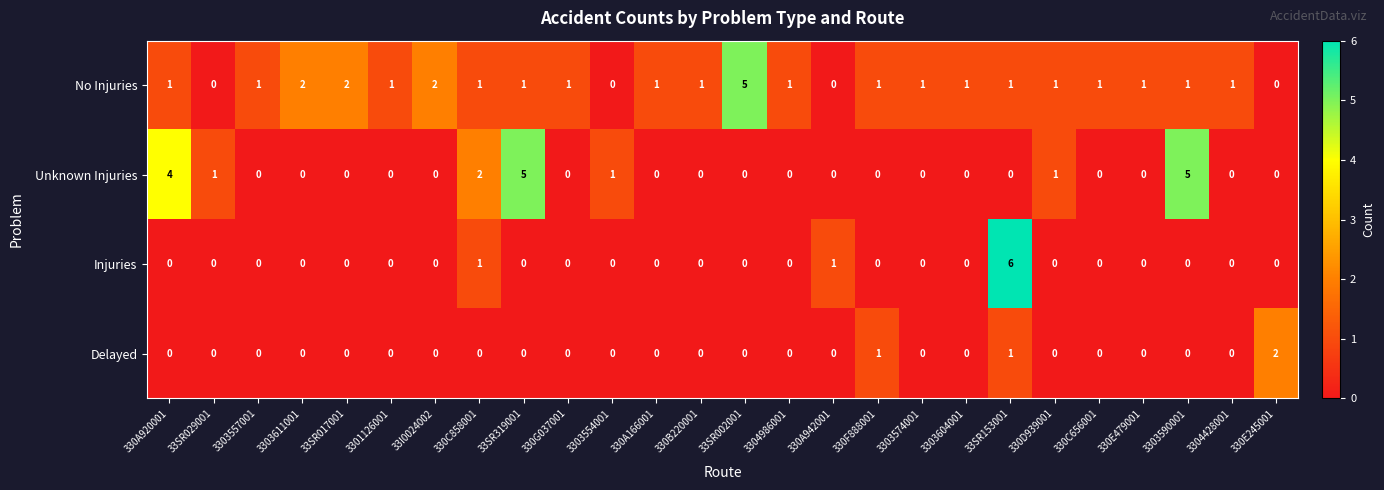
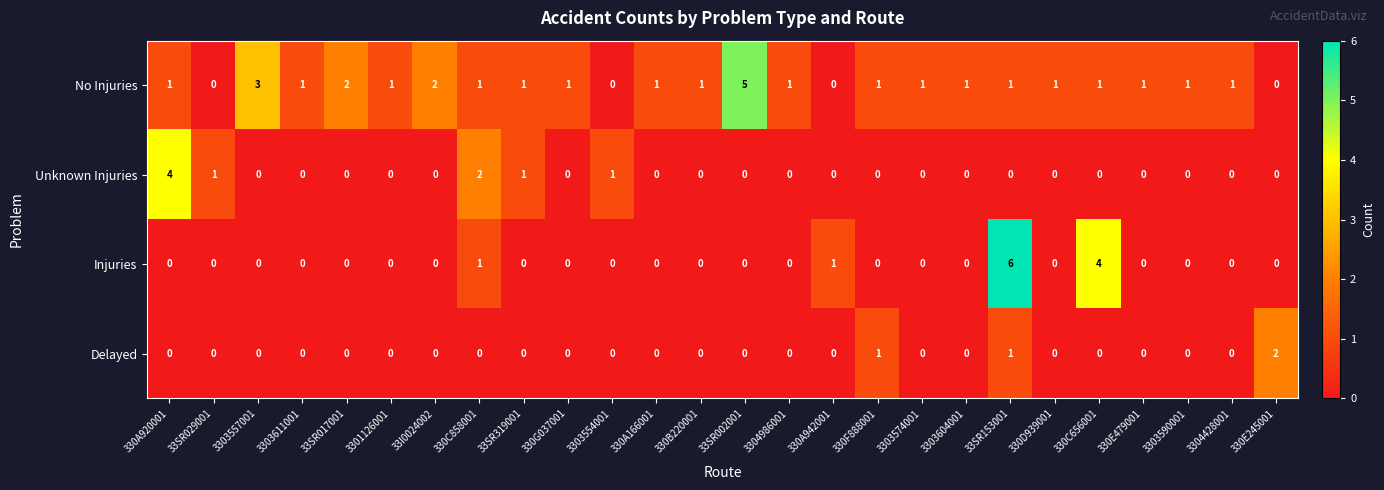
No Injuries, 3303557001: 1 -> 3
No Injuries, 3303611001: 2 -> 1
Unknown Injuries, 33SR319001: 5 -> 1
Unknown Injuries, 330D939001: 1 -> 0
Unknown Injuries, 3303590001: 5 -> 0
Injuries, 330C656001: 0 -> 4
